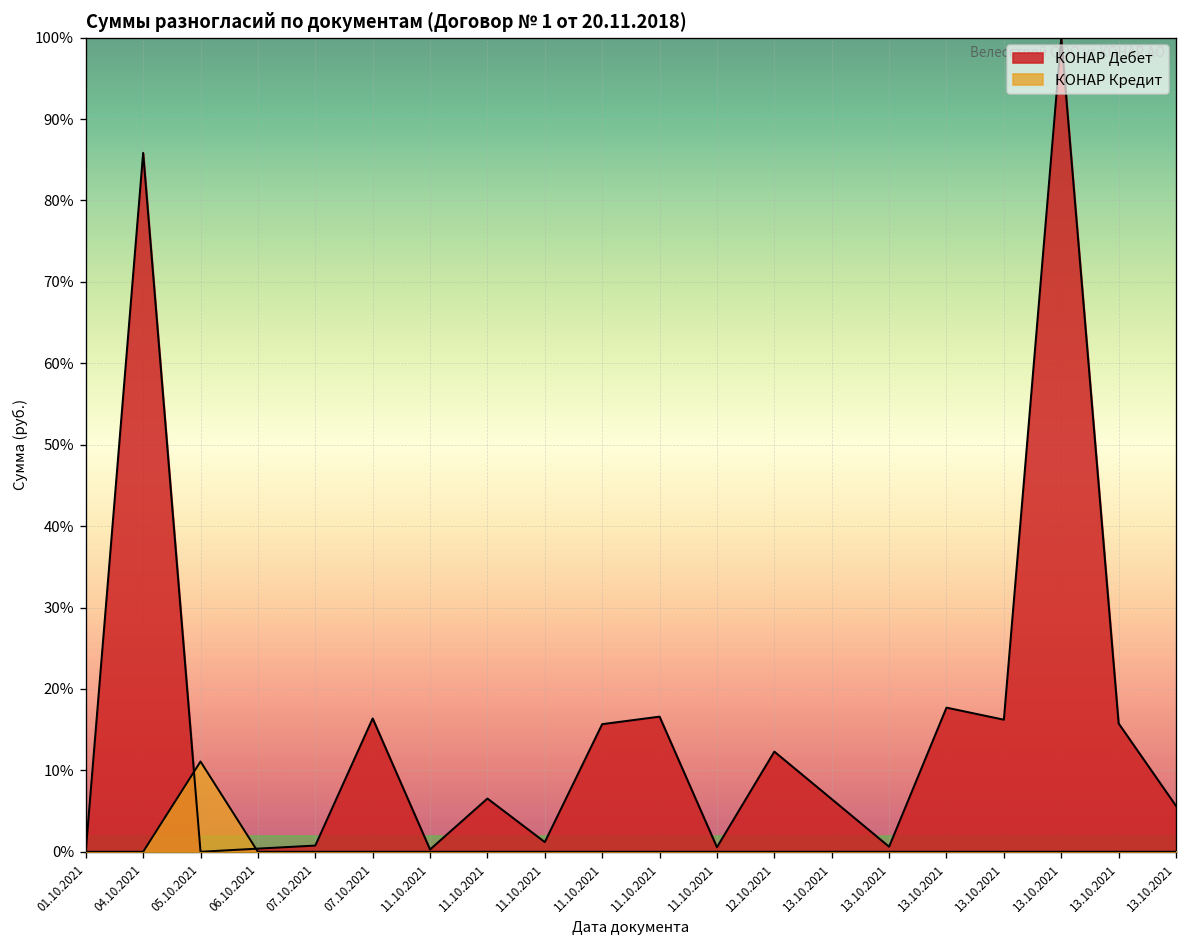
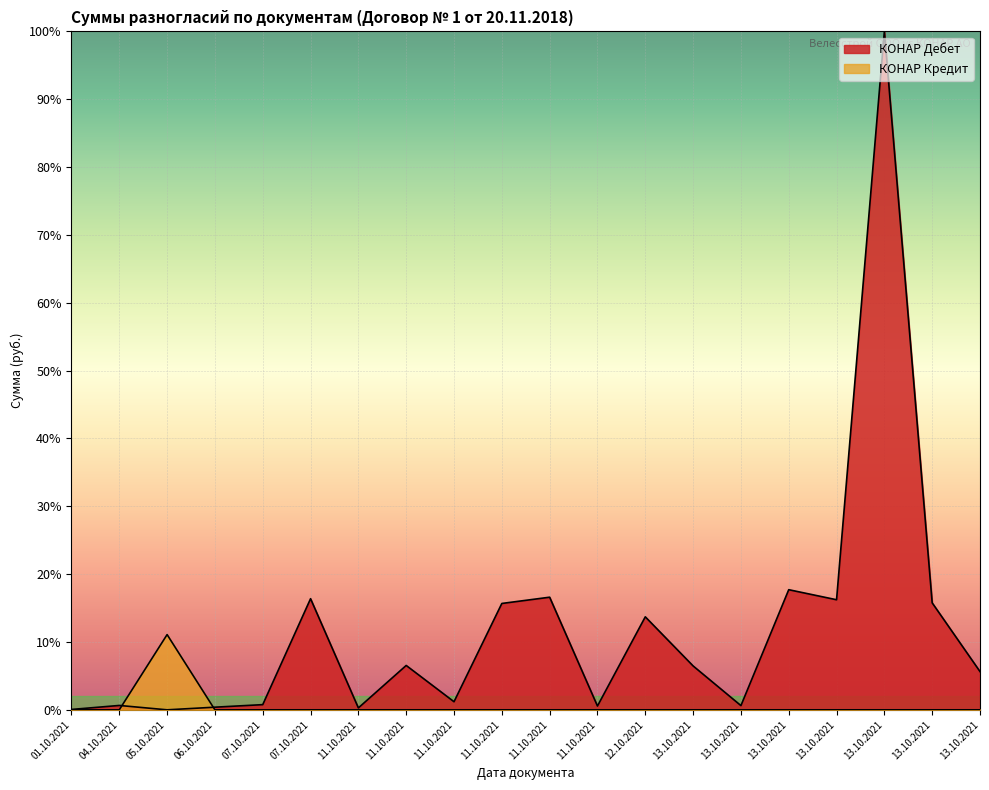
КОНАР Дебет, 04.10.2021: 86% -> 1%
КОНАР Дебет, 12.10.2021: 12% -> 14%
